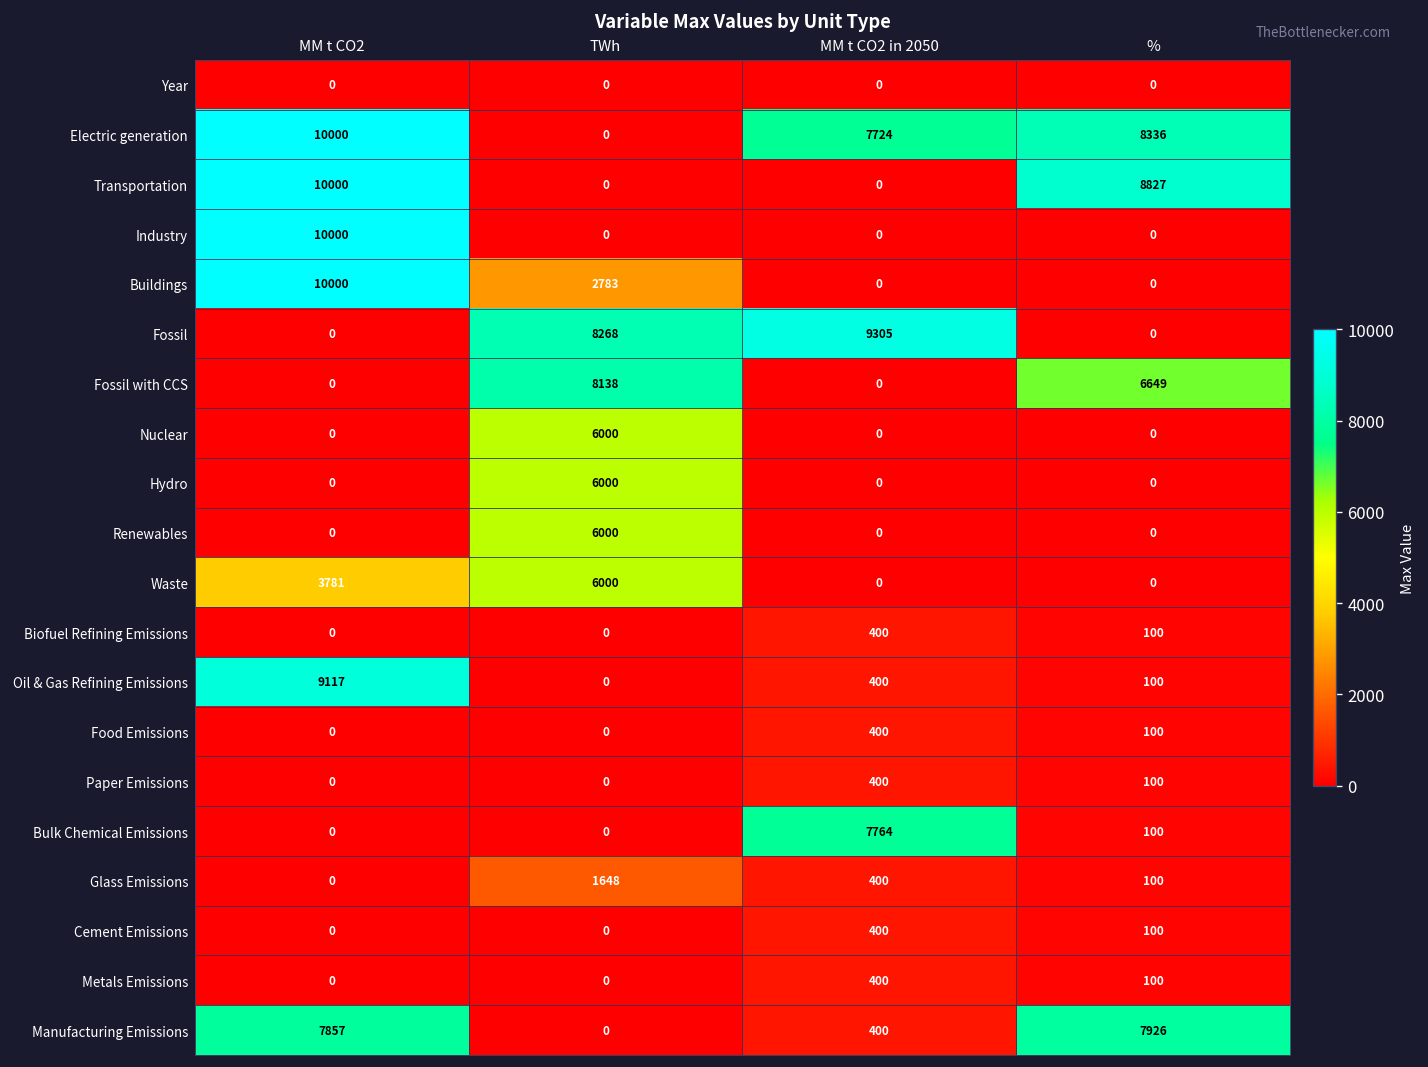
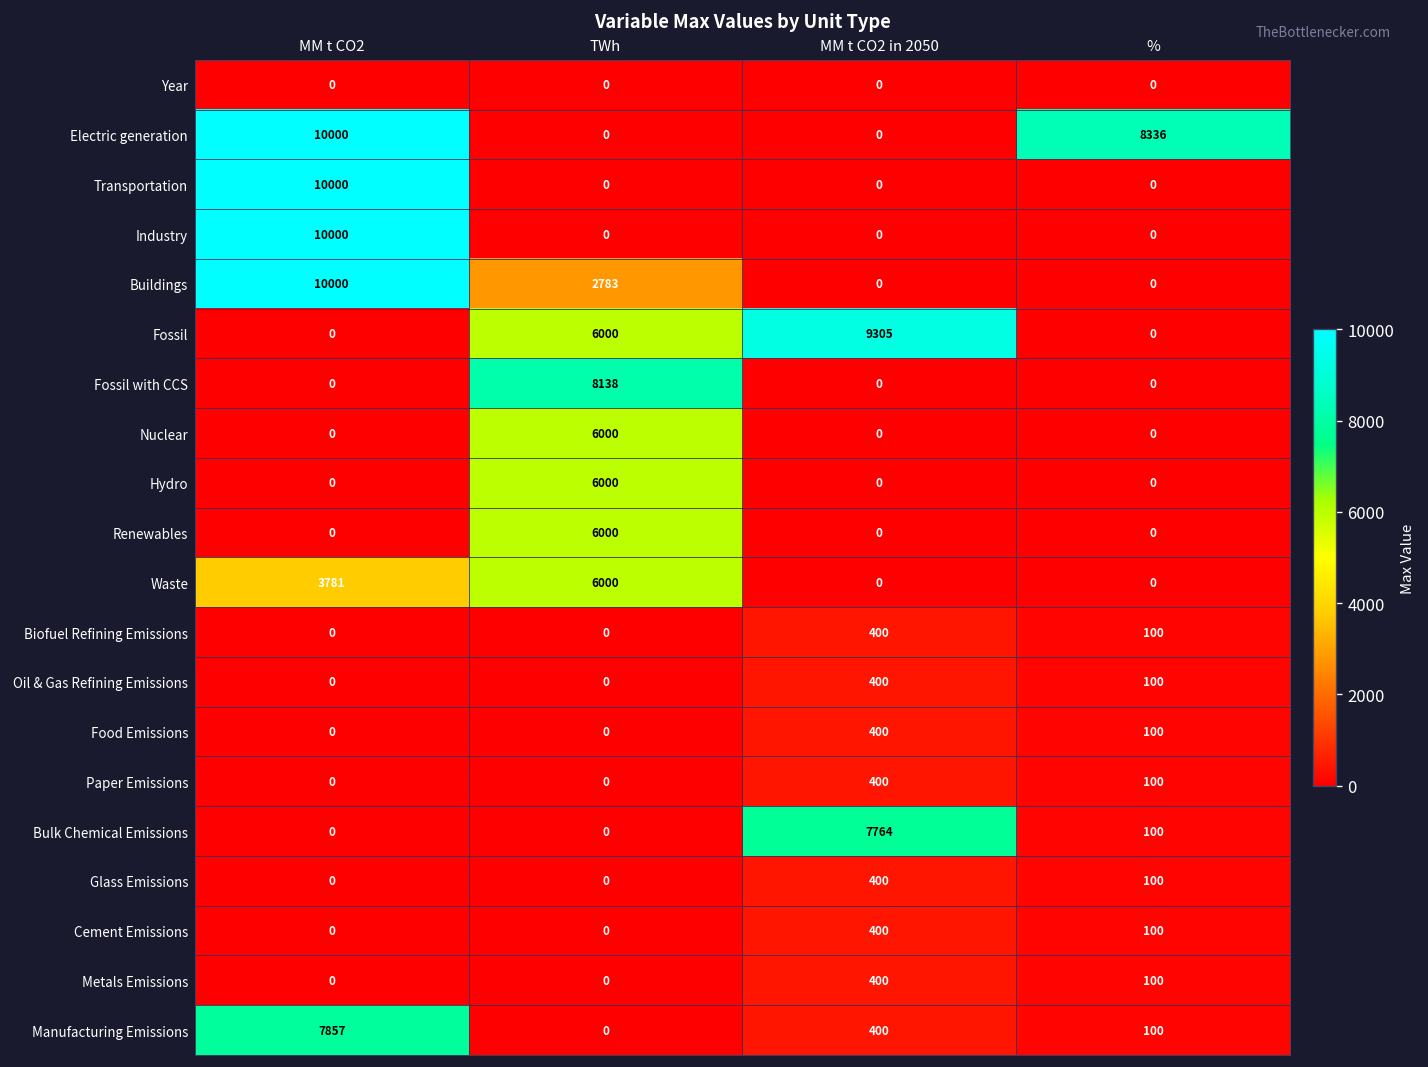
Electric generation, MM t CO2 in 2050: 7724 -> 0
Transportation, %: 8827 -> 0
Fossil, TWh: 8268 -> 6000
Fossil with CCS, %: 6649 -> 0
Oil & Gas Refining Emissions, MM t CO2: 9117 -> 0
Glass Emissions, TWh: 1648 -> 0
Manufacturing Emissions, %: 7926 -> 100
